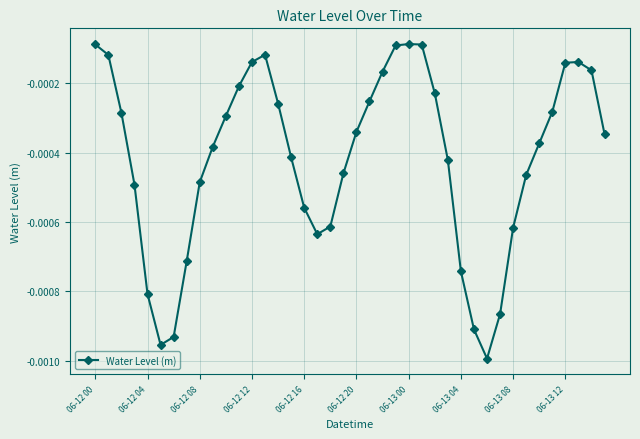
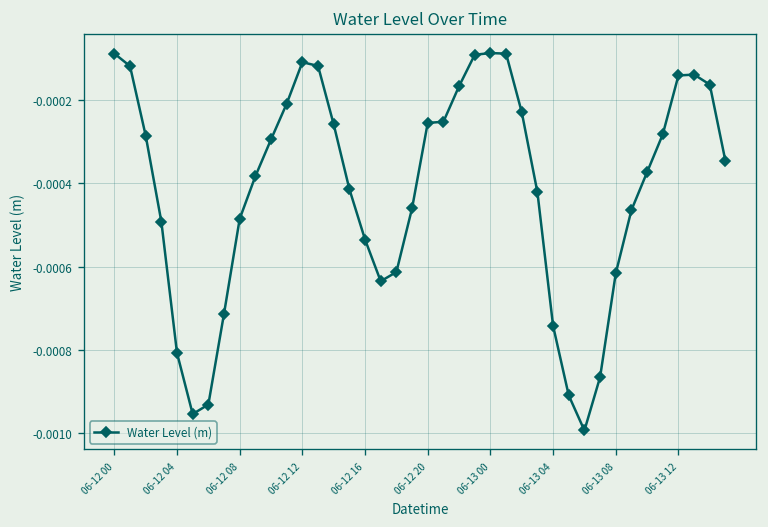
06-12 12: -0.00014 -> -0.00011
06-12 16: -0.00056 -> -0.00054
06-12 20: -0.00034 -> -0.00026
